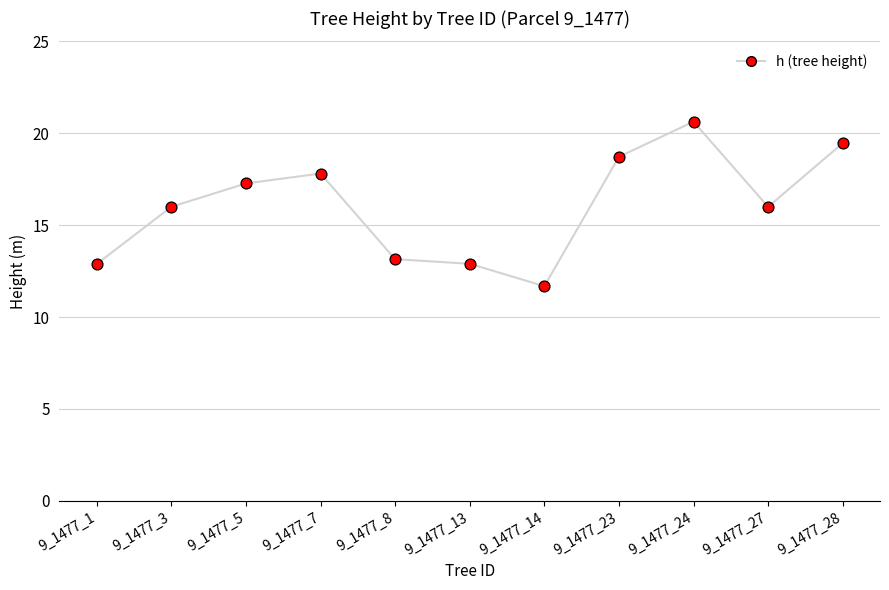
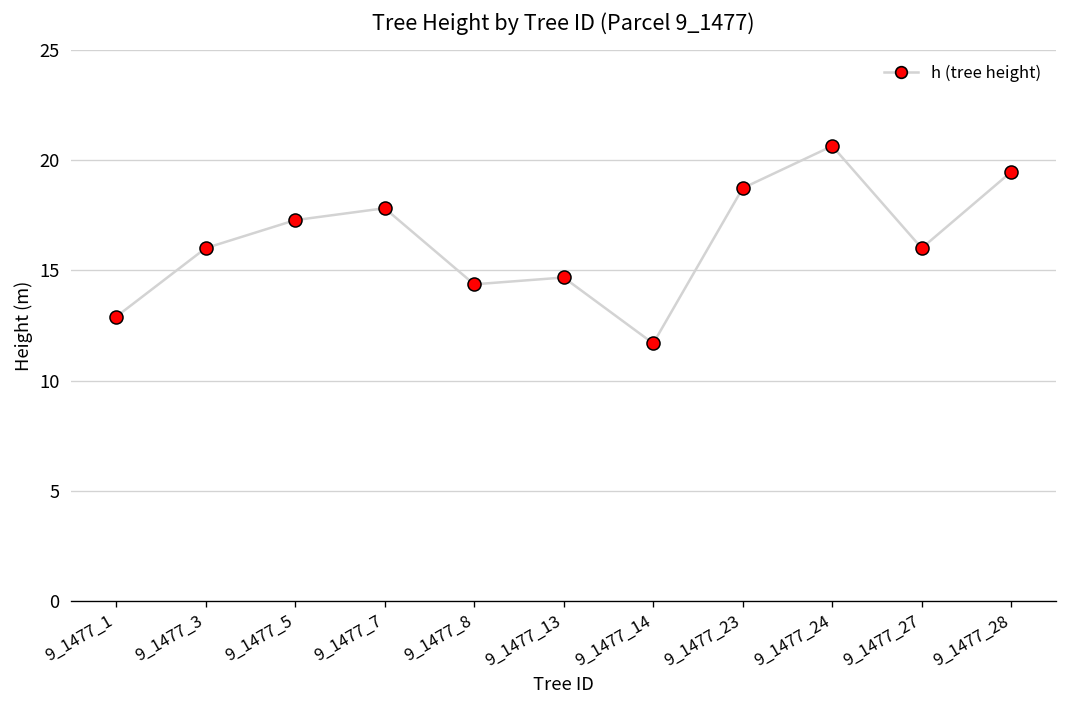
9_1477_8: 13.2 -> 14.4
9_1477_13: 12.9 -> 14.7
